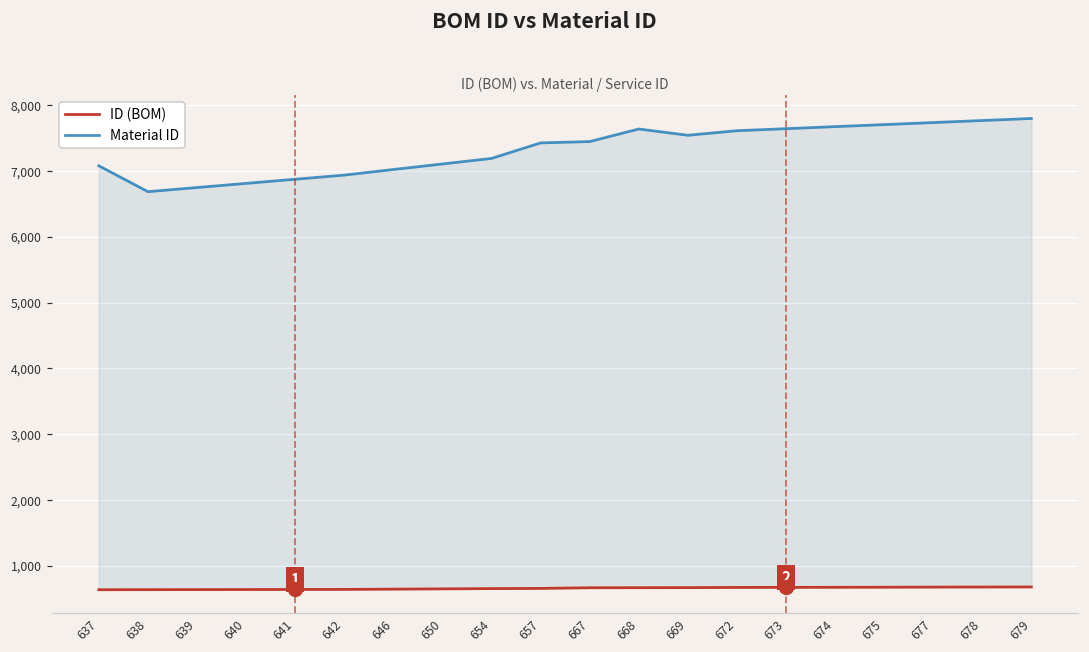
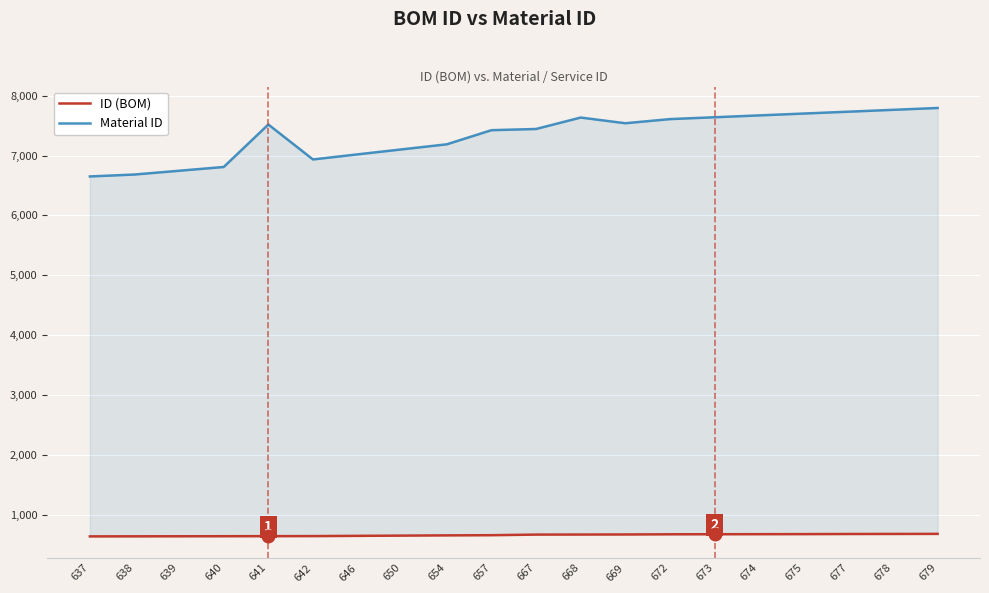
Material ID, 637: 7,100 -> 6,700
Material ID, 641: 6,900 -> 7,500
